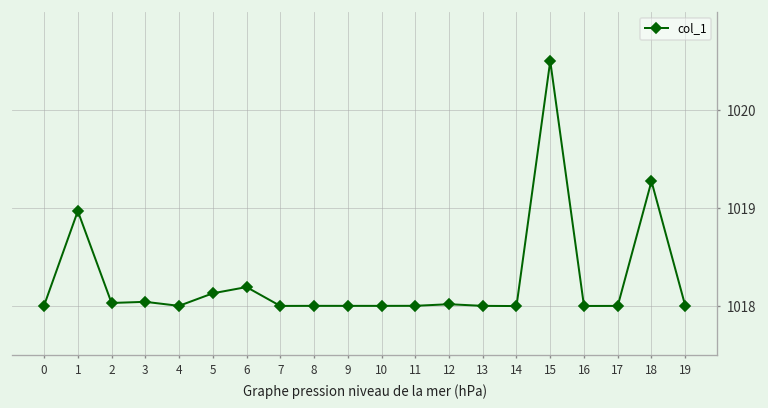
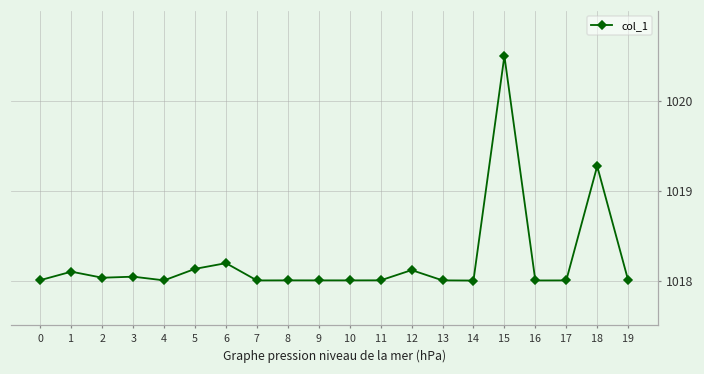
1: 1019.0 -> 1018.1
12: 1018.0 -> 1018.1
